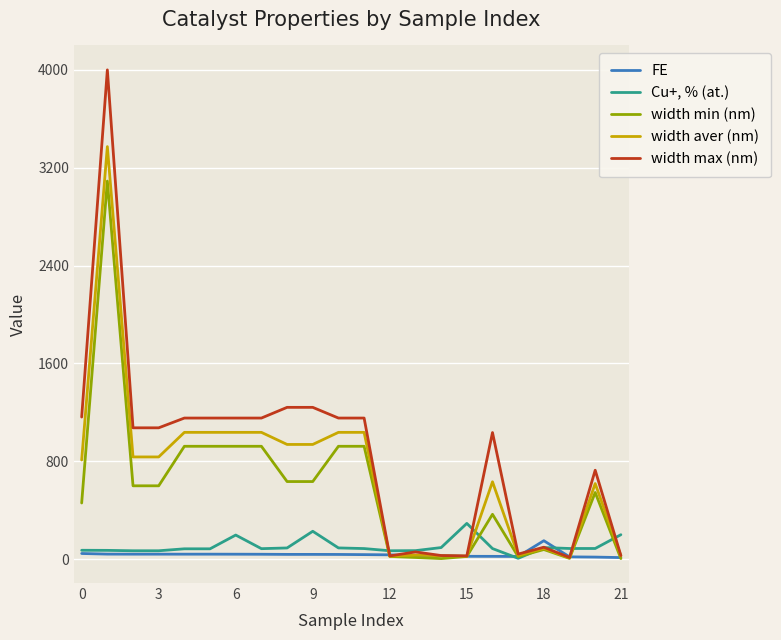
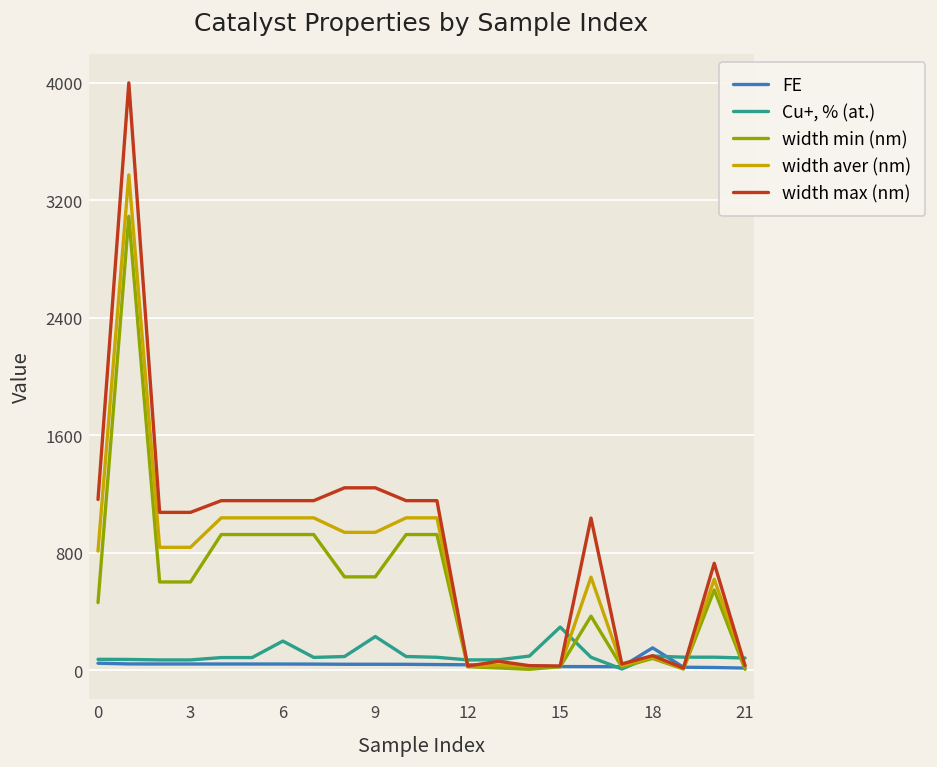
Cu+, % (at.), 21: 200 -> 80
